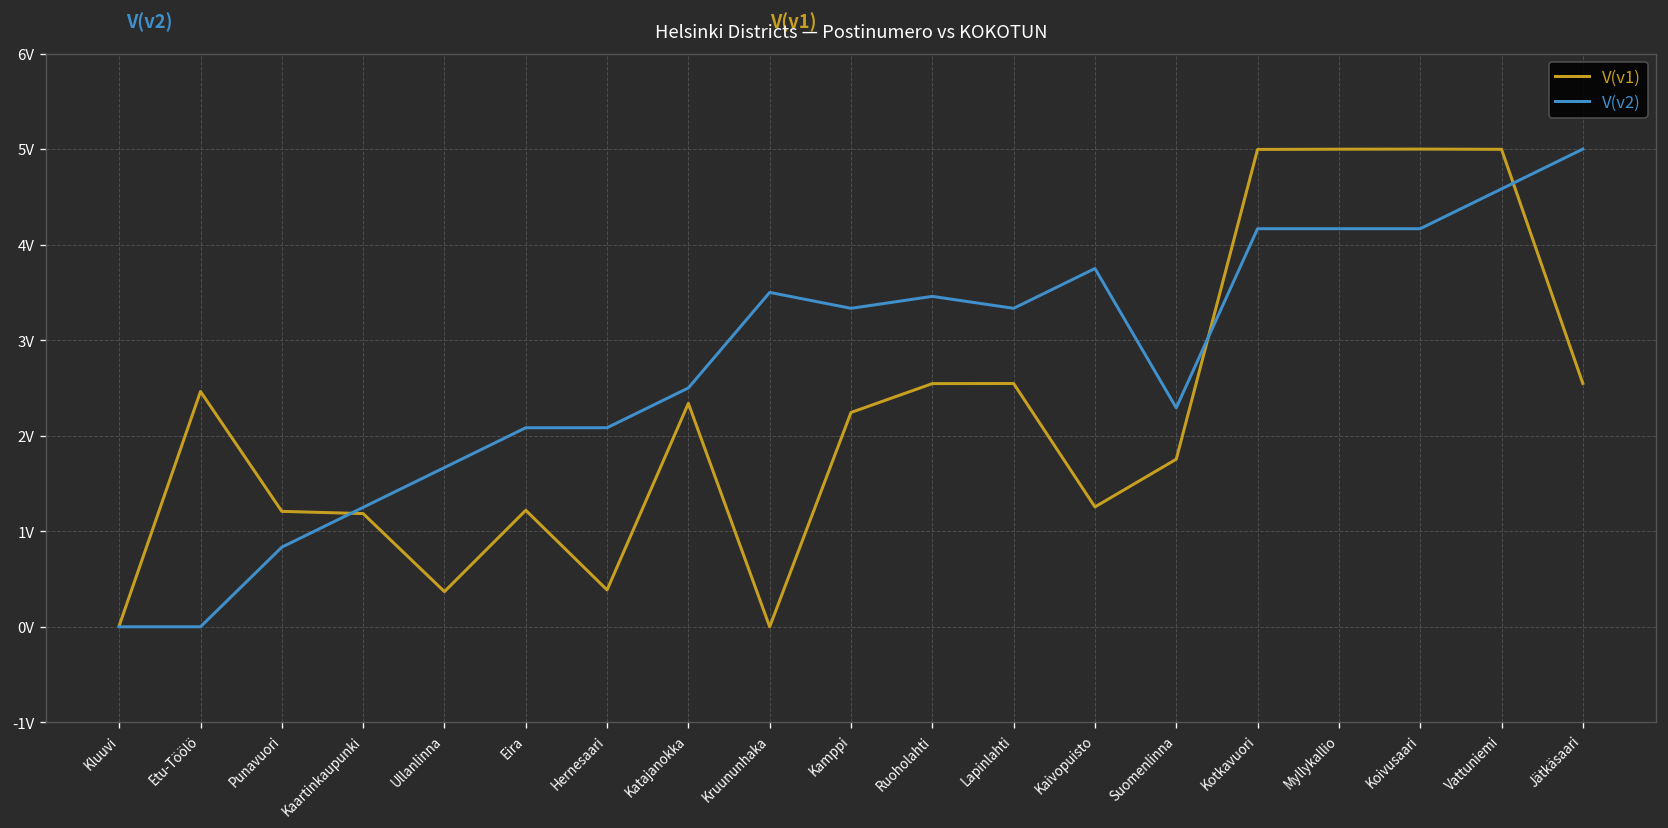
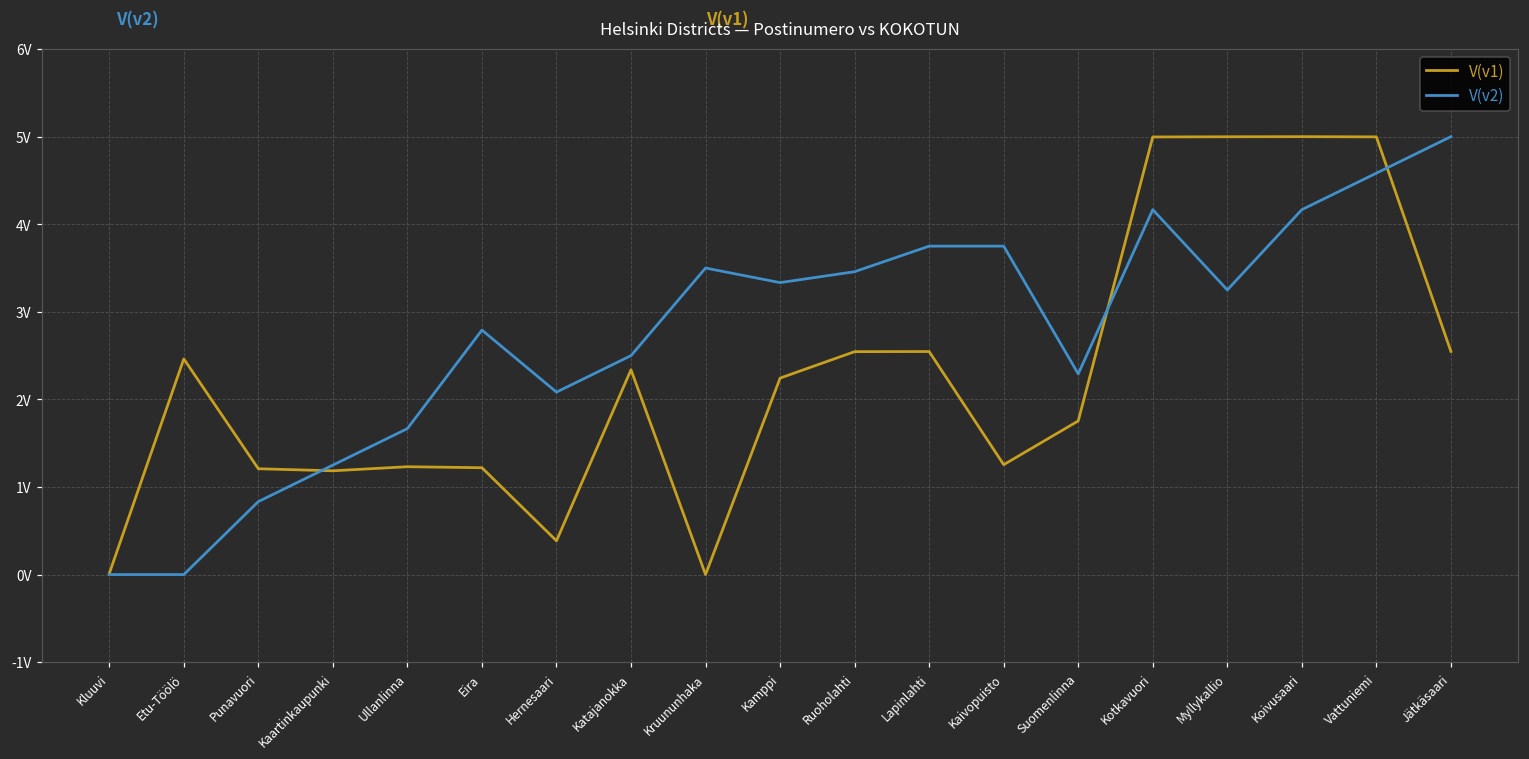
V(v1), Ullanlinna: 0.4V -> 1.2V
V(v2), Eira: 2.1V -> 2.8V
V(v2), Lapinlahti: 3.3V -> 3.8V
V(v2), Myllykallio: 4.2V -> 3.3V
